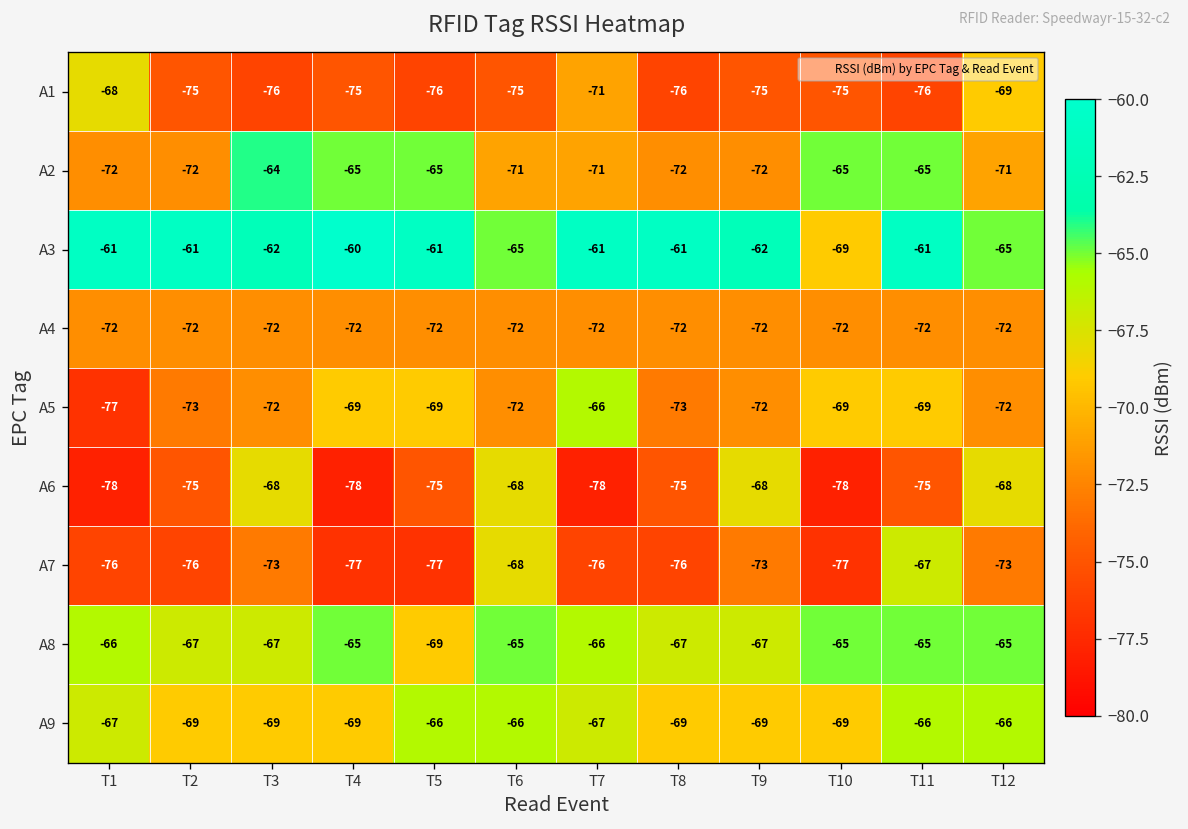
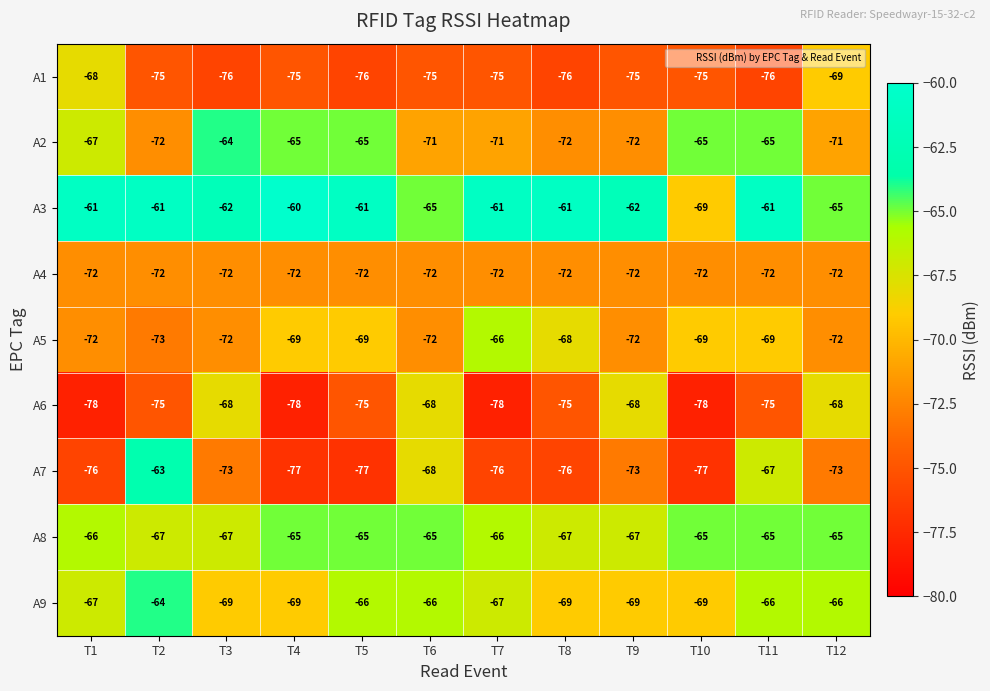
A1, T7: -71 -> -75
A2, T1: -72 -> -67
A5, T1: -77 -> -72
A5, T8: -73 -> -68
A7, T2: -76 -> -63
A8, T5: -69 -> -65
A9, T2: -69 -> -64
